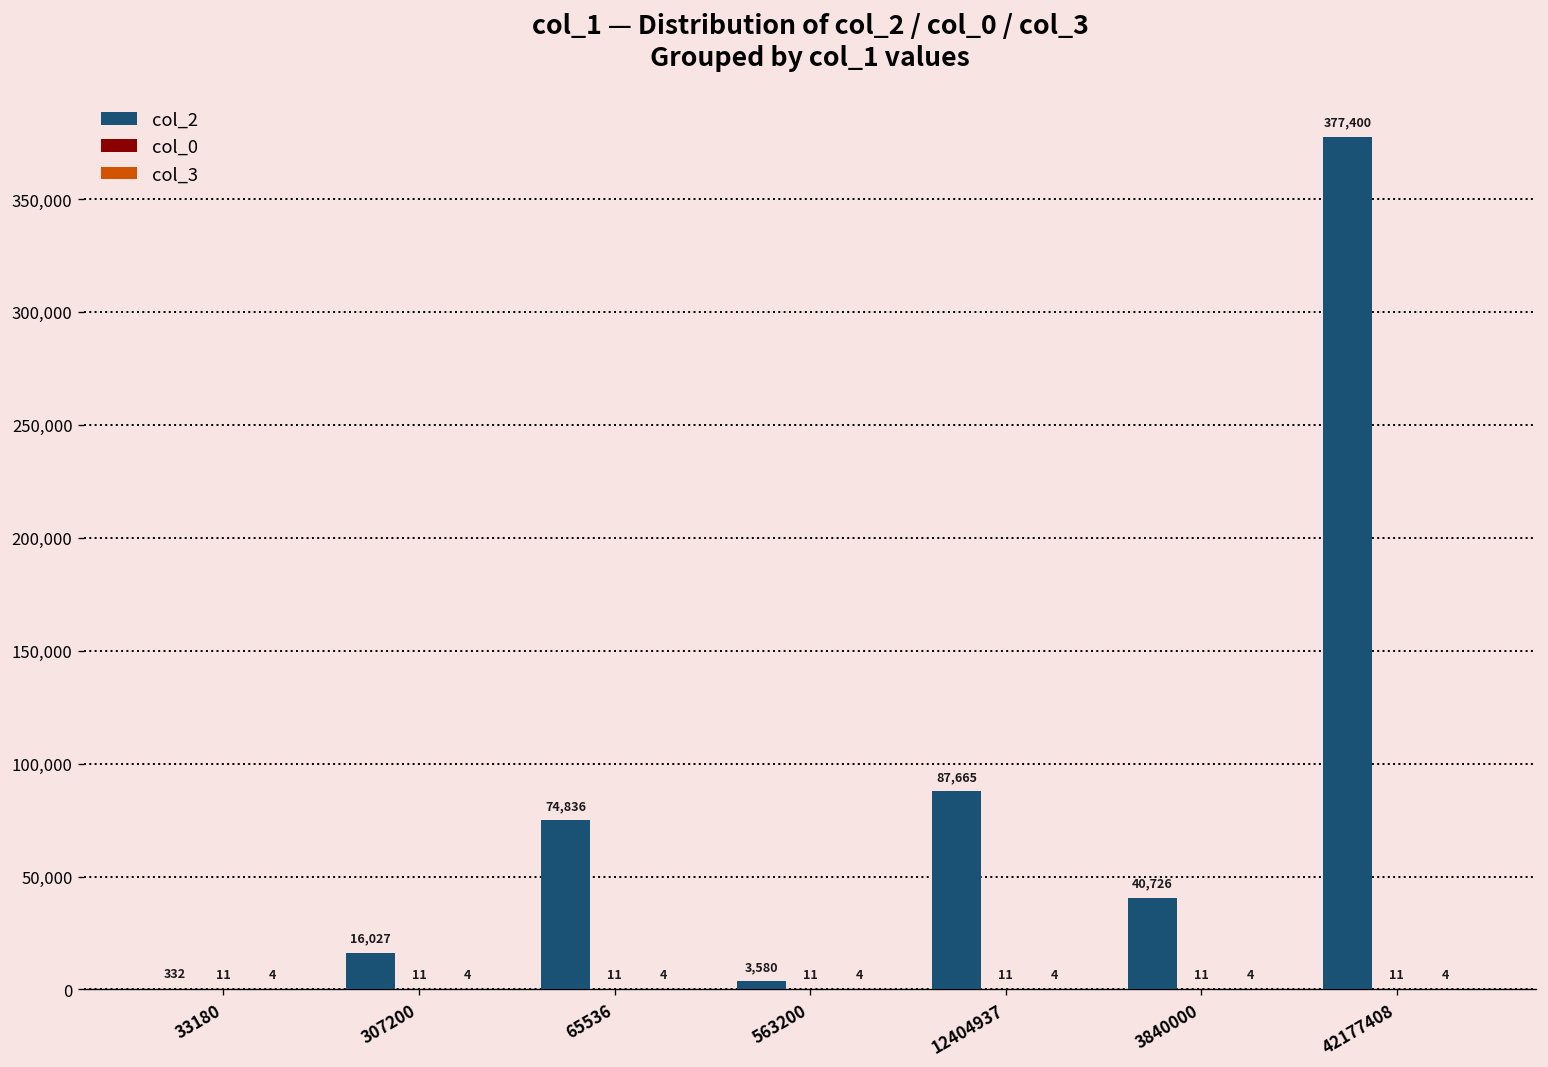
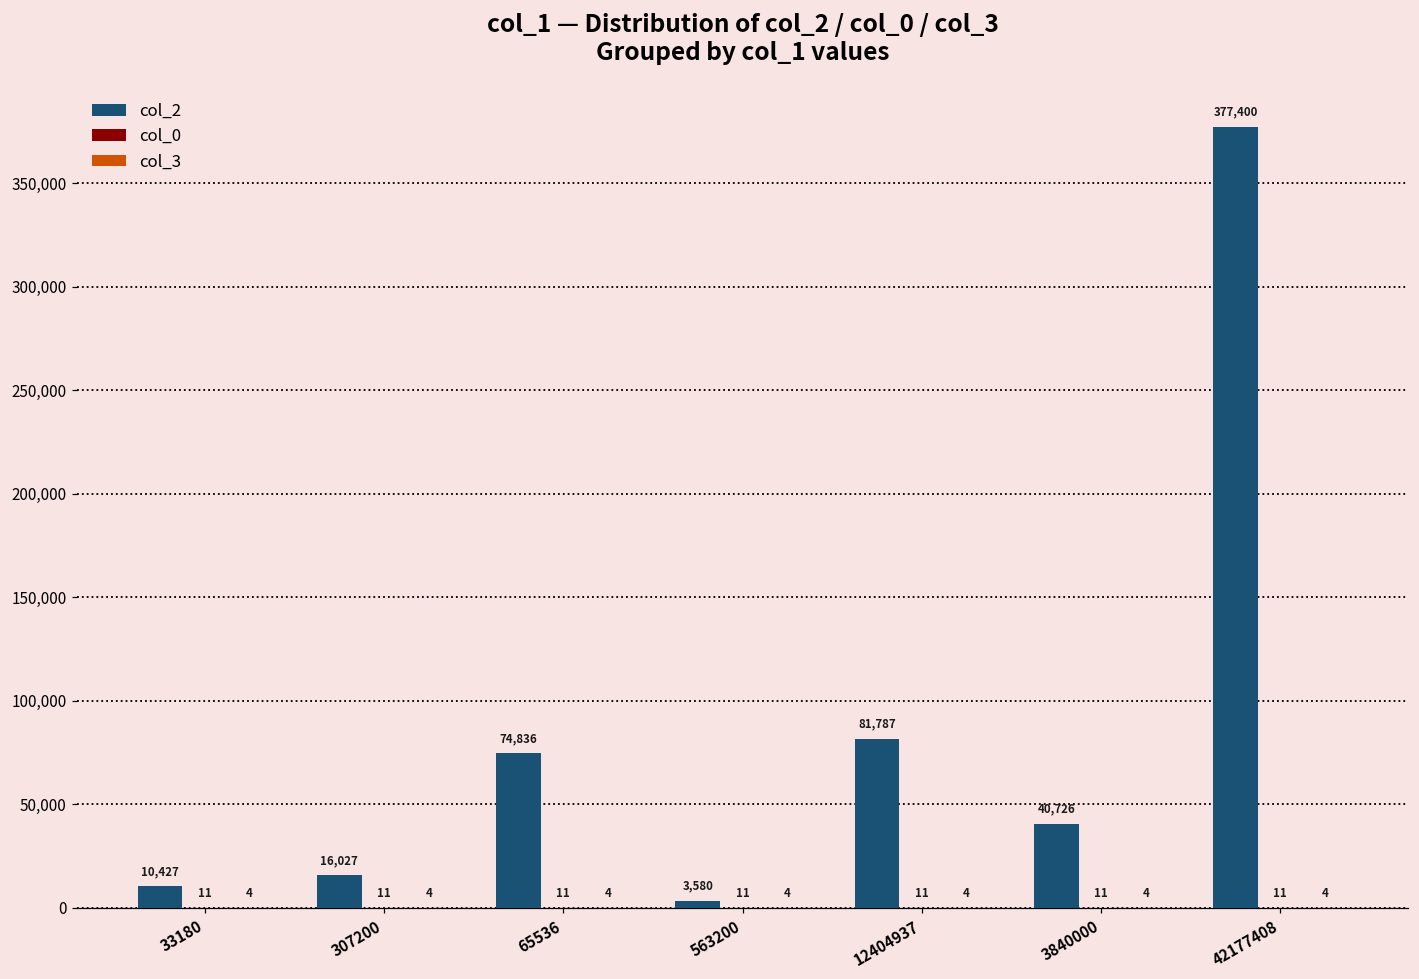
col_2, 33180: 332 -> 10,427
col_2, 12404937: 87,665 -> 81,787
